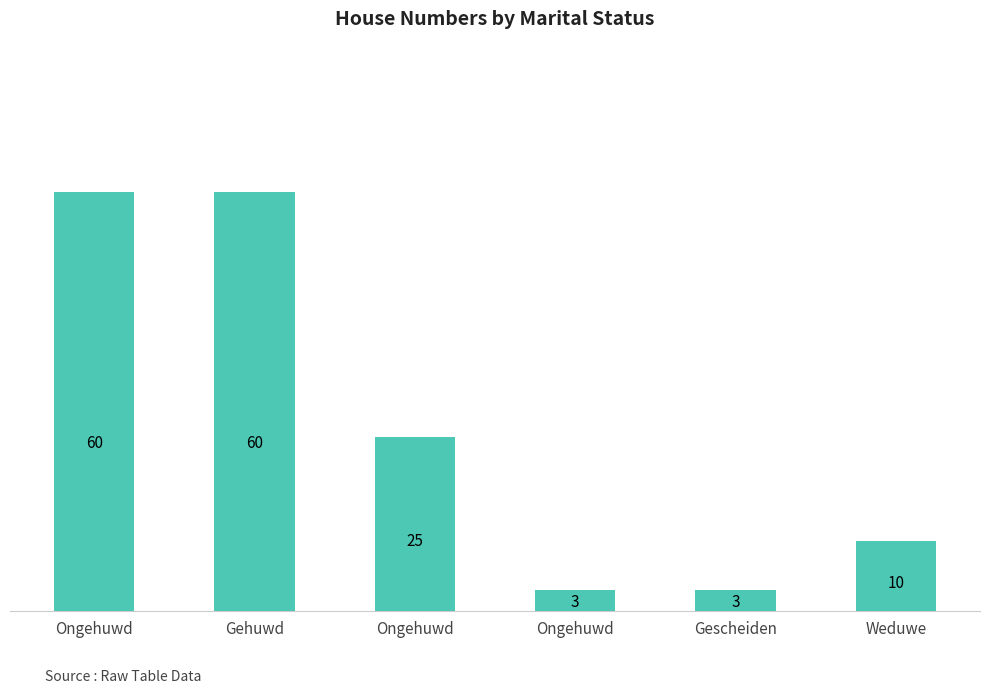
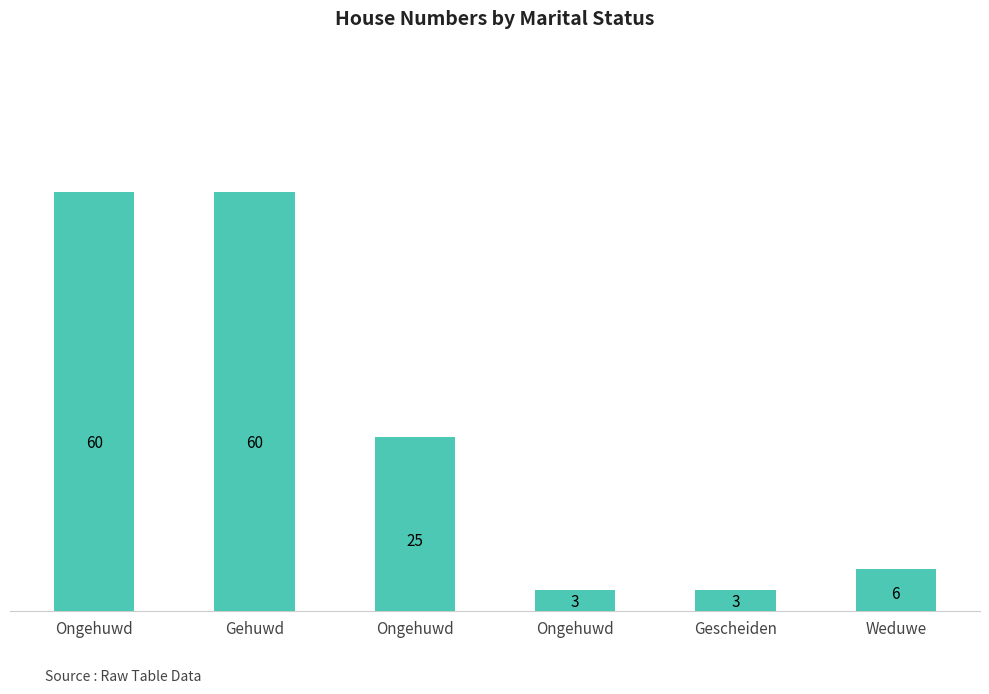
Weduwe: 10 -> 6
